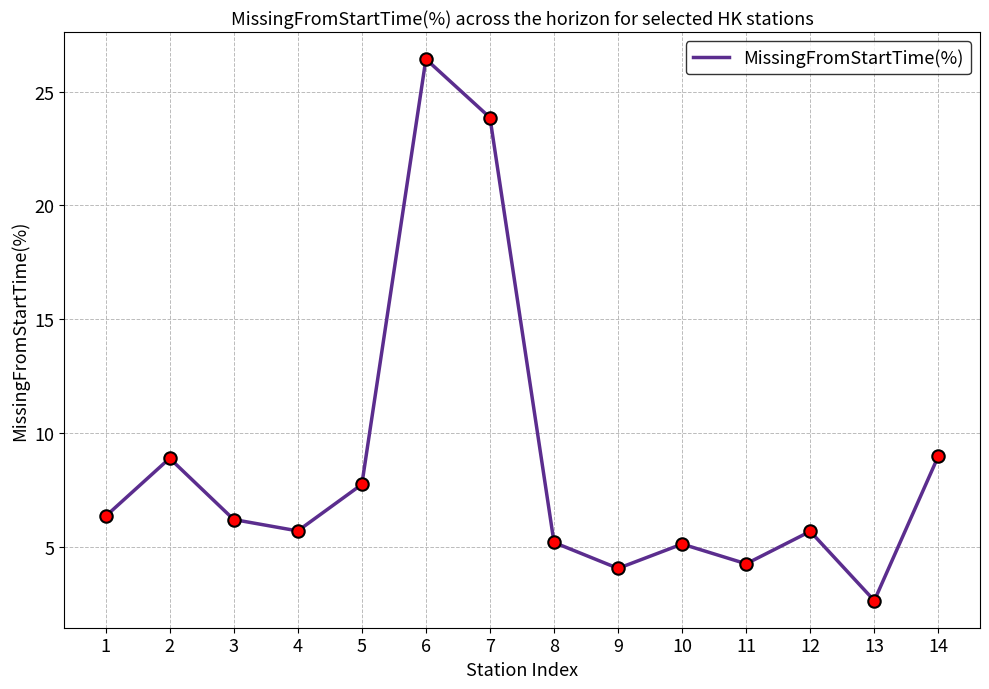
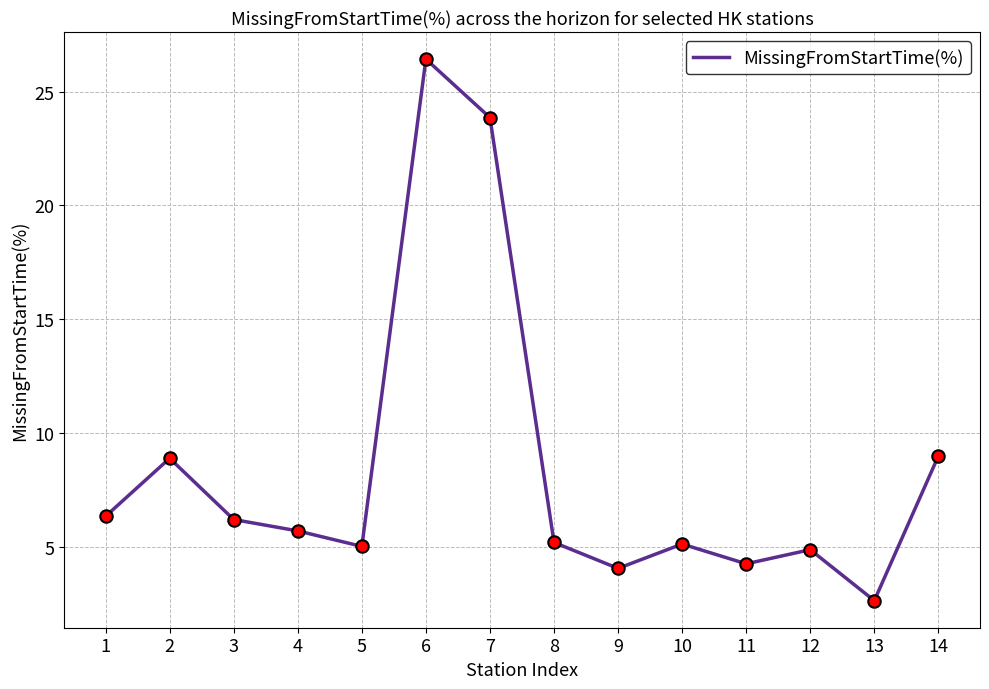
5: 7.7 -> 5.0
12: 5.7 -> 4.9
